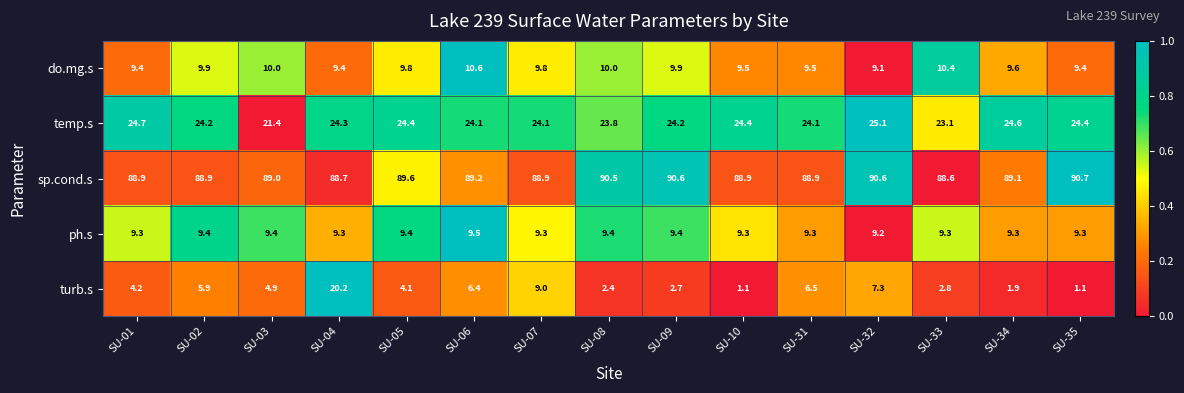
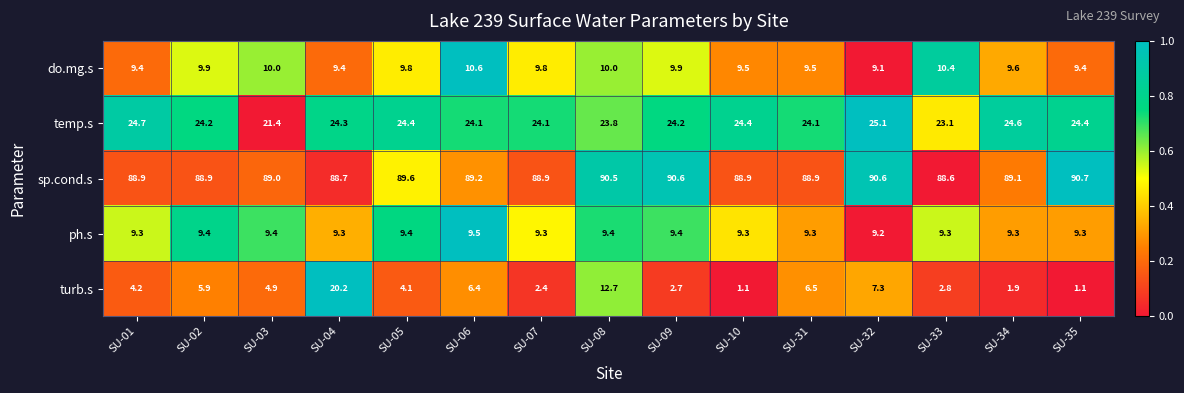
turb.s, SU-07: 9.0 -> 2.4
turb.s, SU-08: 2.4 -> 12.7
